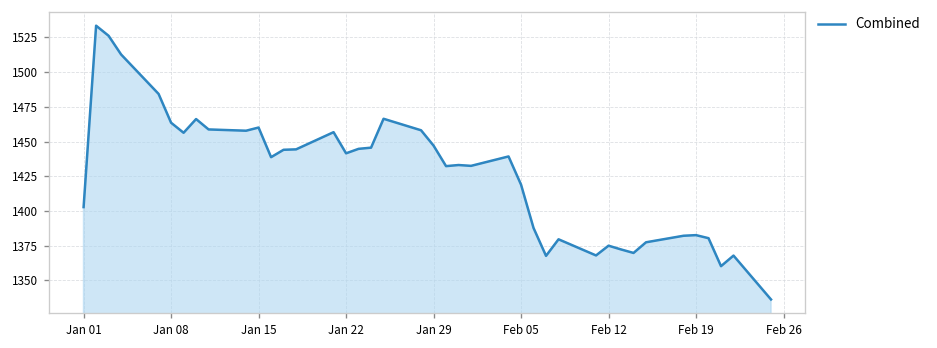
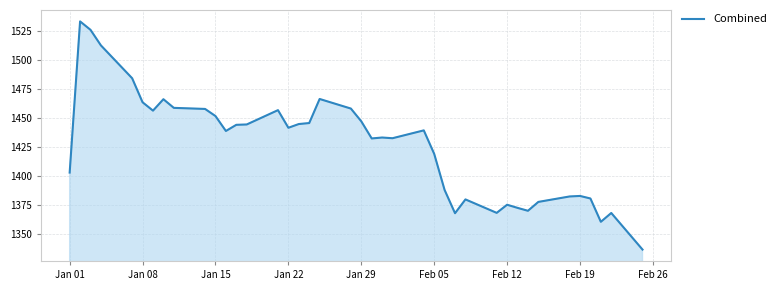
Jan 15: 1460 -> 1452
